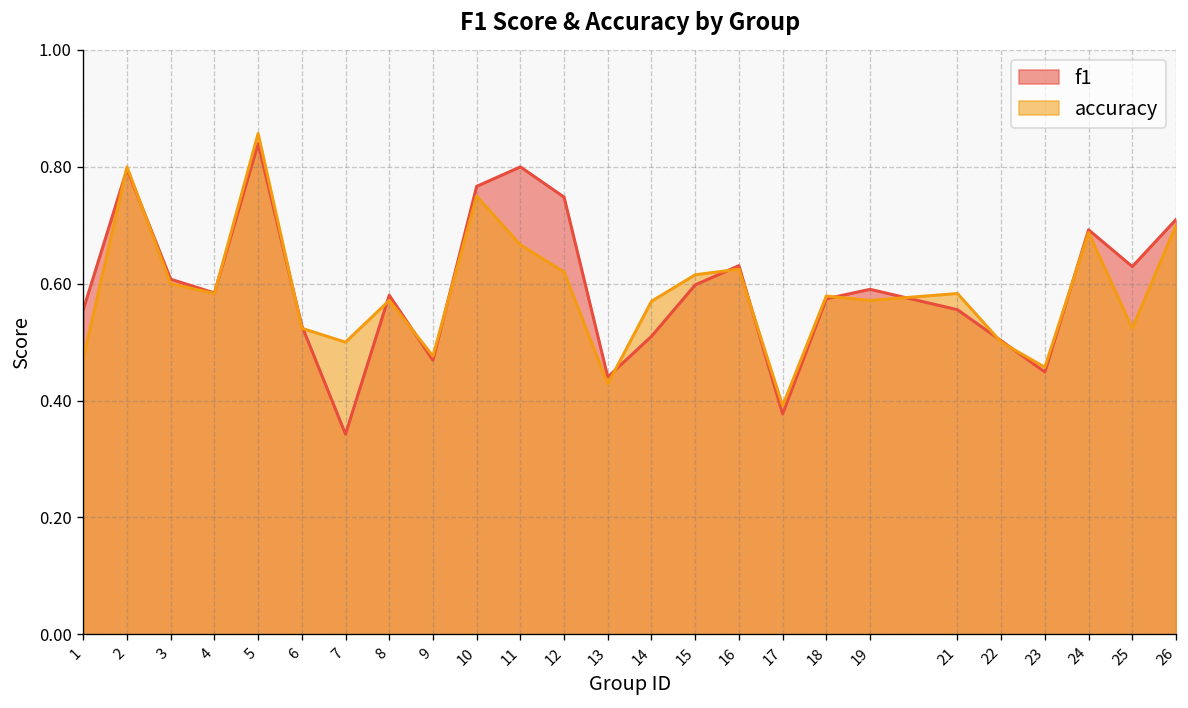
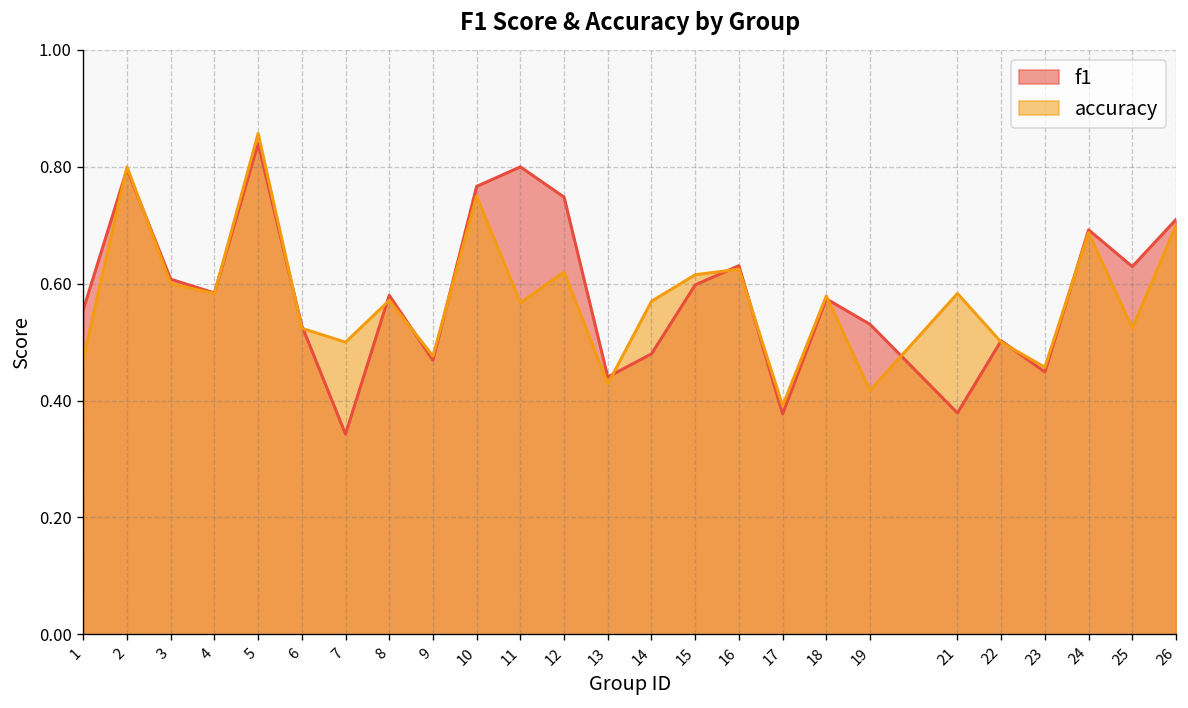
accuracy, 11: 0.67 -> 0.57
f1, 14: 0.51 -> 0.48
f1, 19: 0.59 -> 0.53
accuracy, 19: 0.57 -> 0.42
f1, 21: 0.56 -> 0.38
